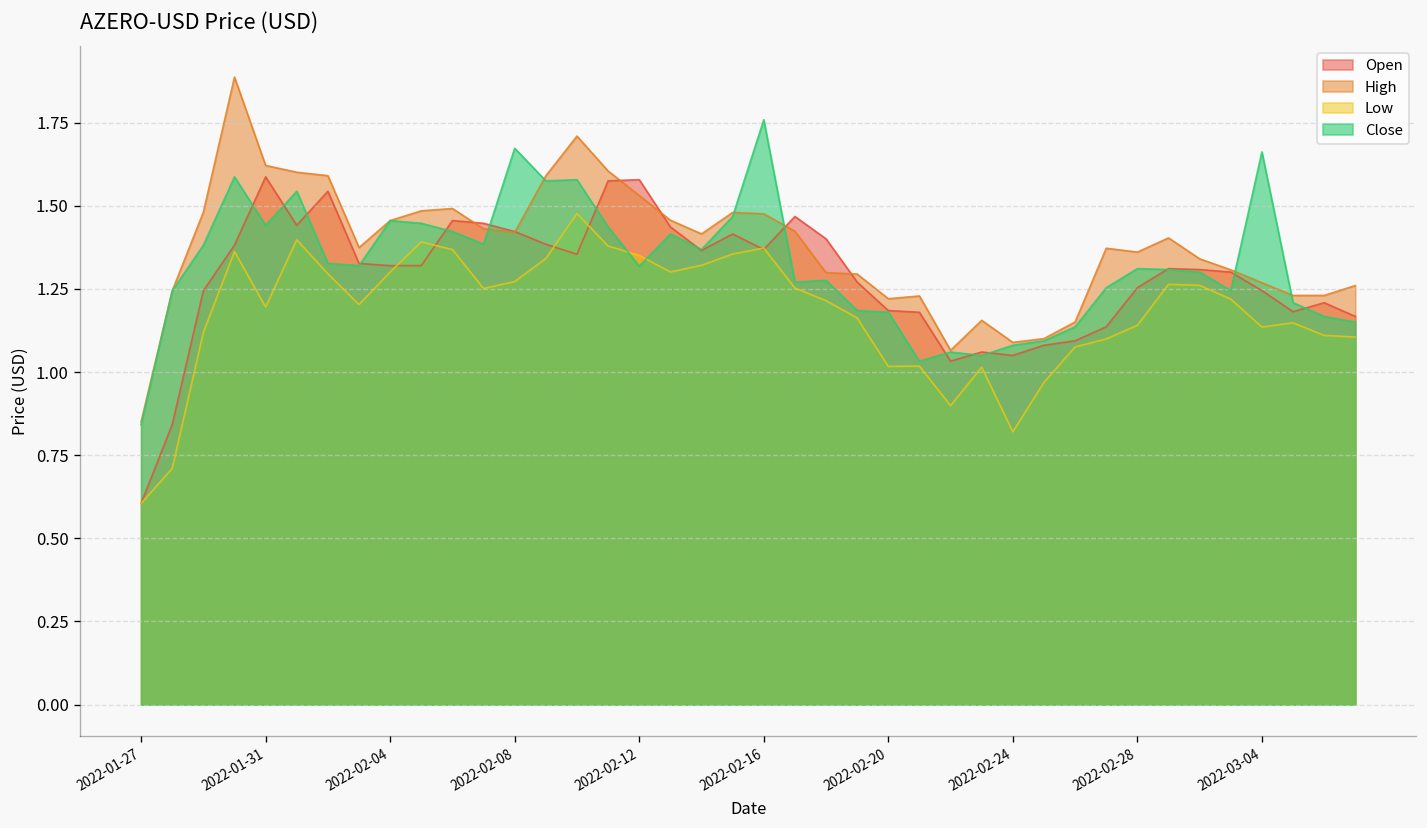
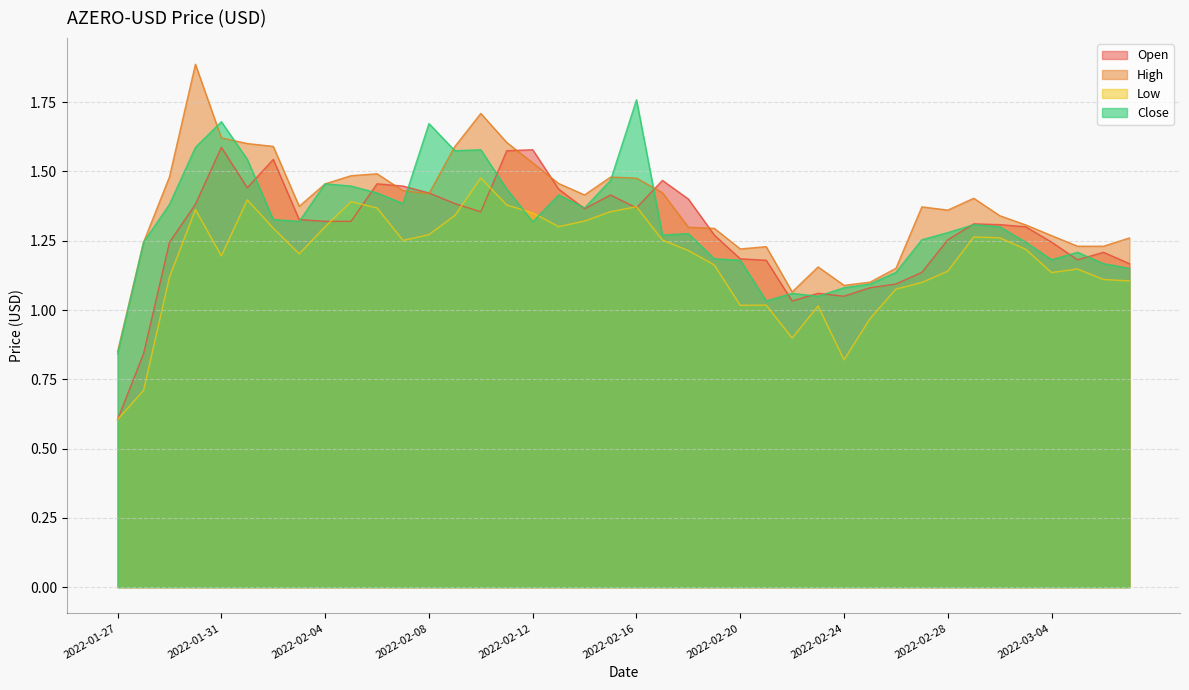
Close, 2022-01-31: 1.44 -> 1.68
Close, 2022-02-28: 1.31 -> 1.28
Close, 2022-03-04: 1.66 -> 1.18
